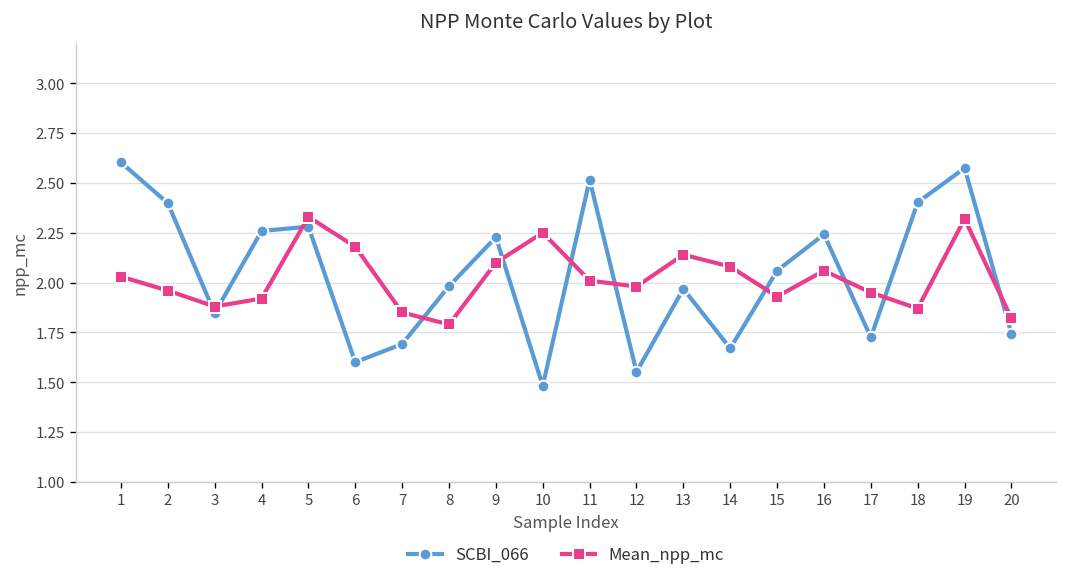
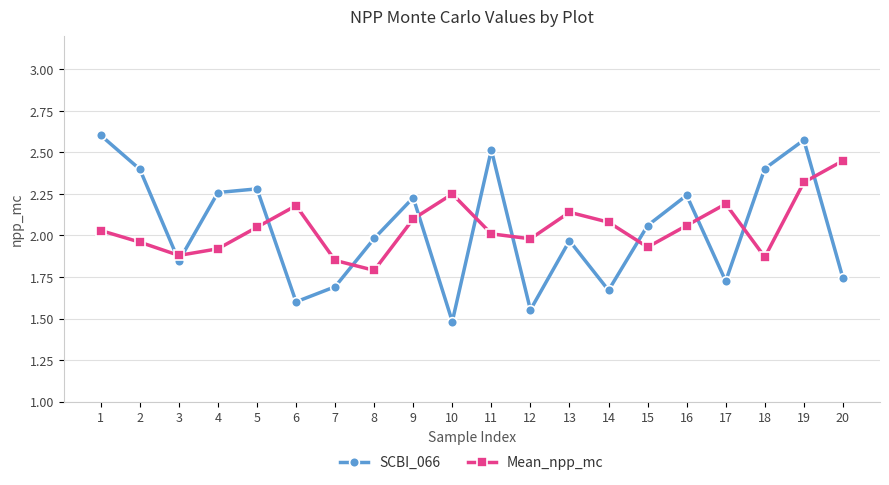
Mean_npp_mc, 5: 2.33 -> 2.05
Mean_npp_mc, 17: 1.95 -> 2.19
Mean_npp_mc, 20: 1.82 -> 2.45
